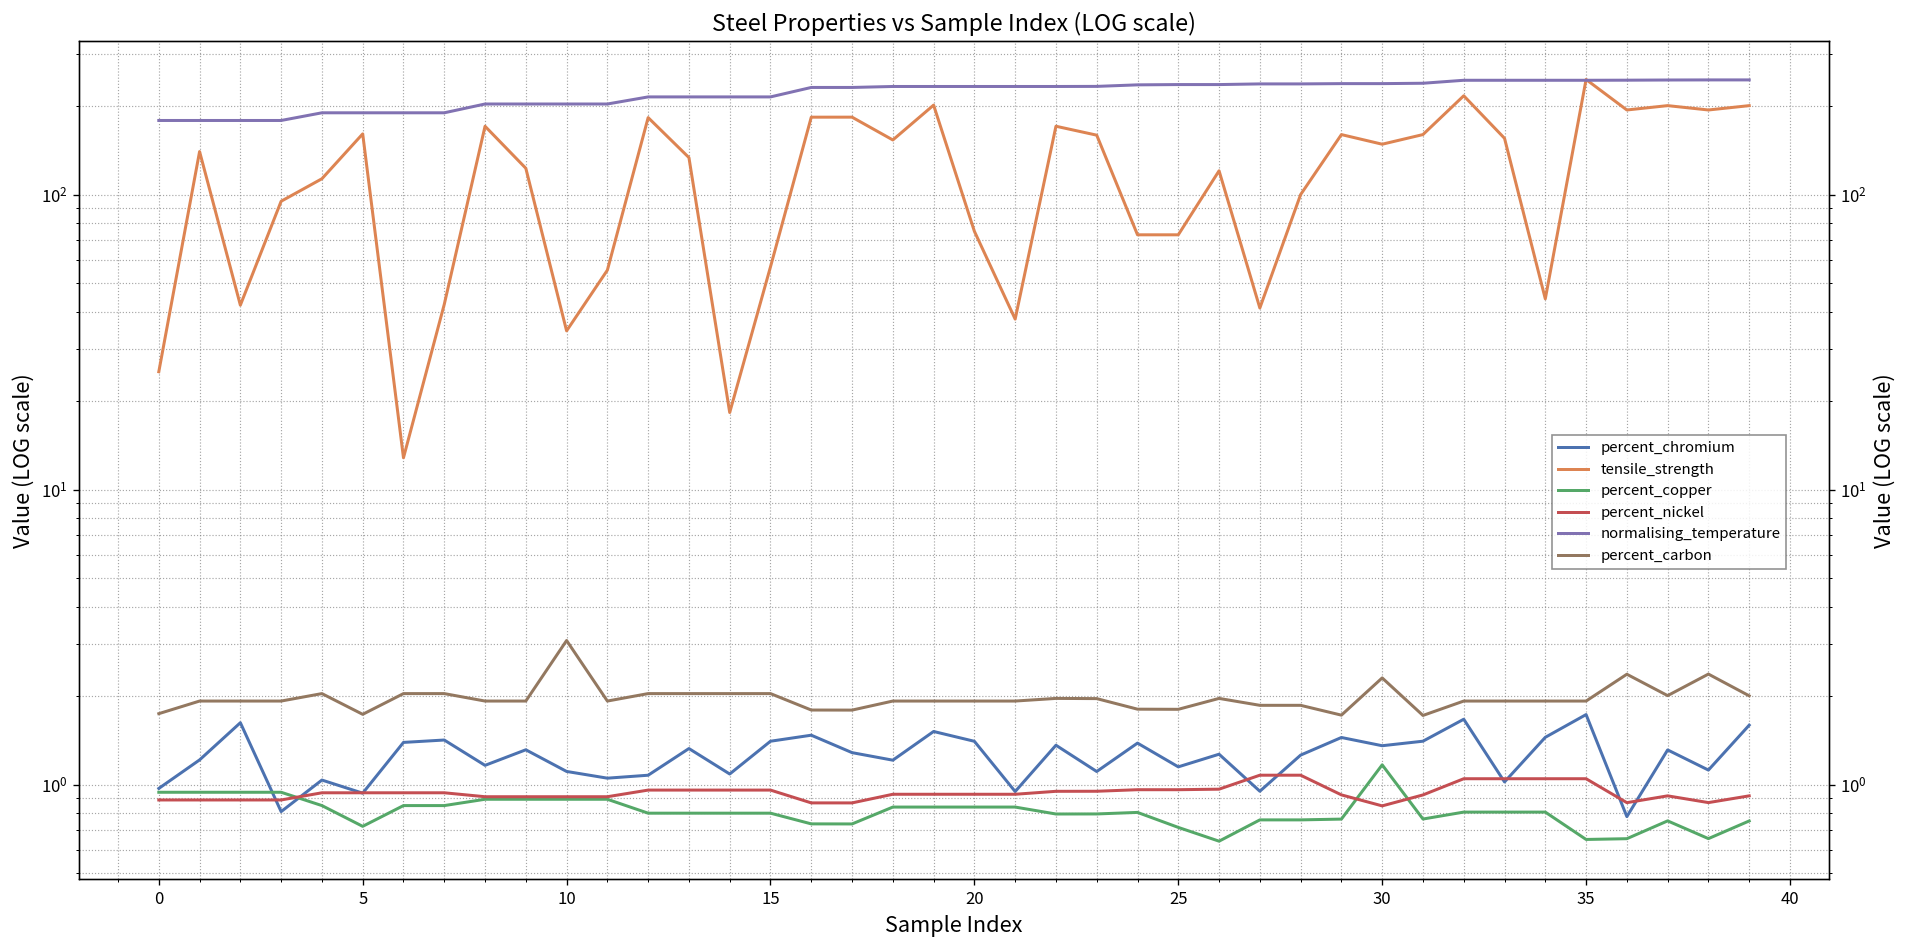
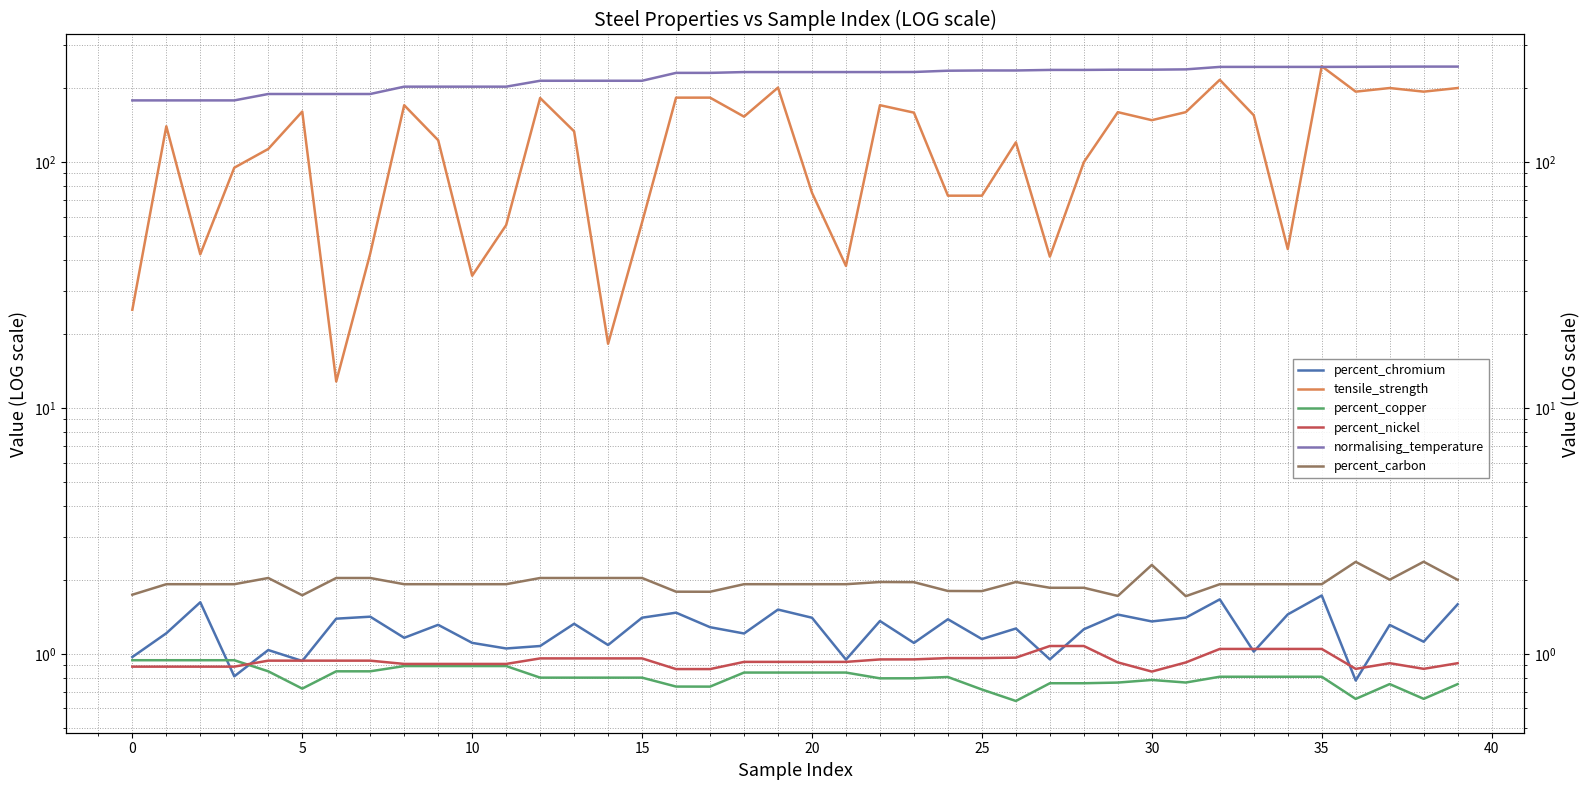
percent_carbon, 10: 3.1 -> 1.9
percent_copper, 30: 1.2 -> 0.78
percent_copper, 35: 0.65 -> 0.81
